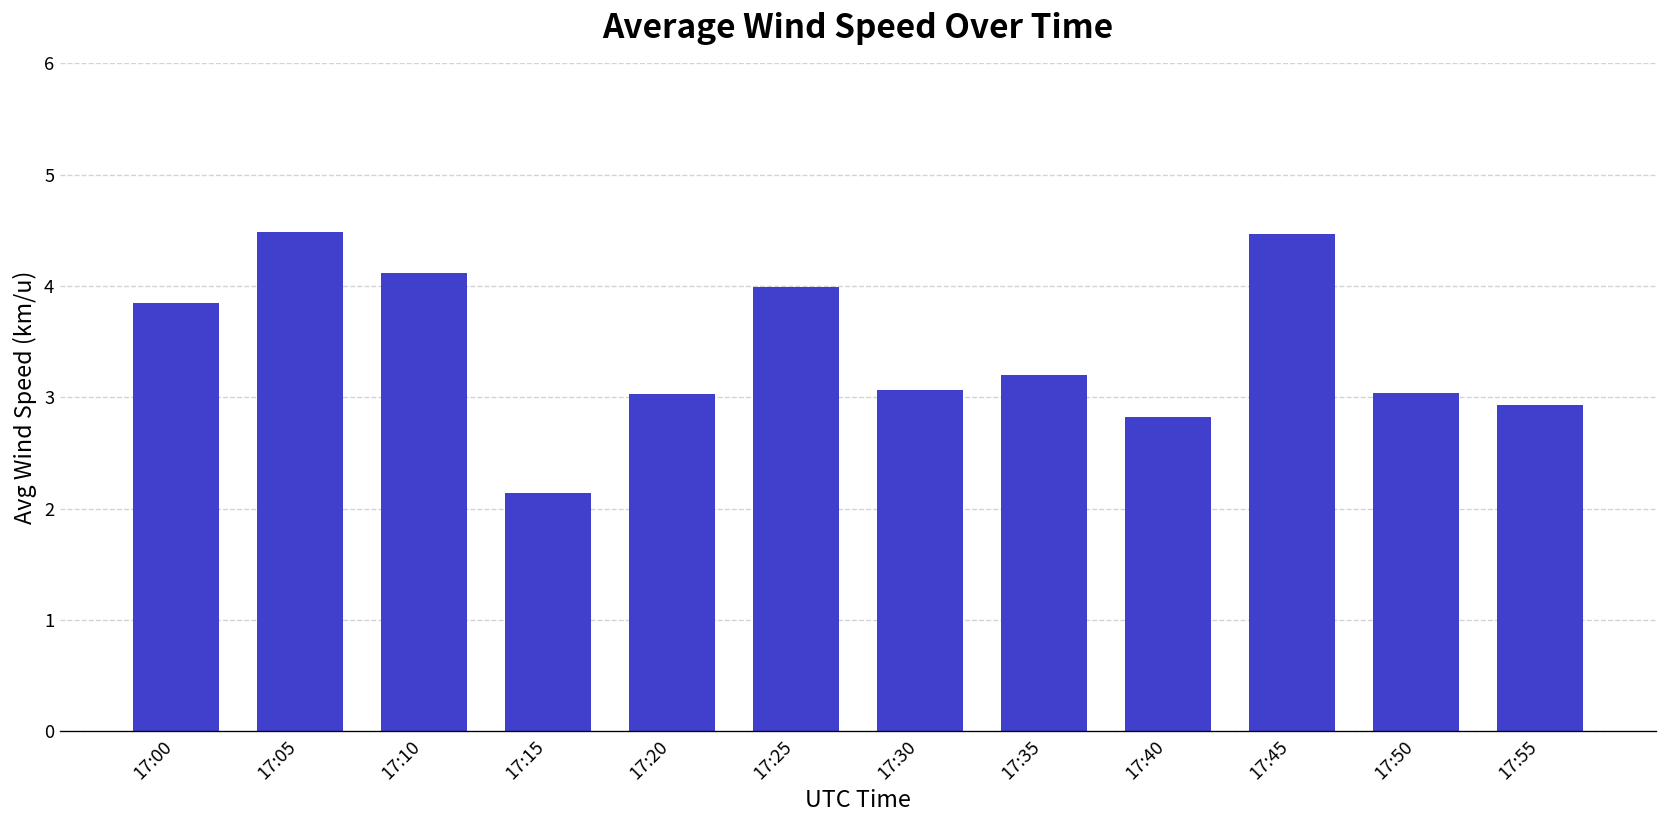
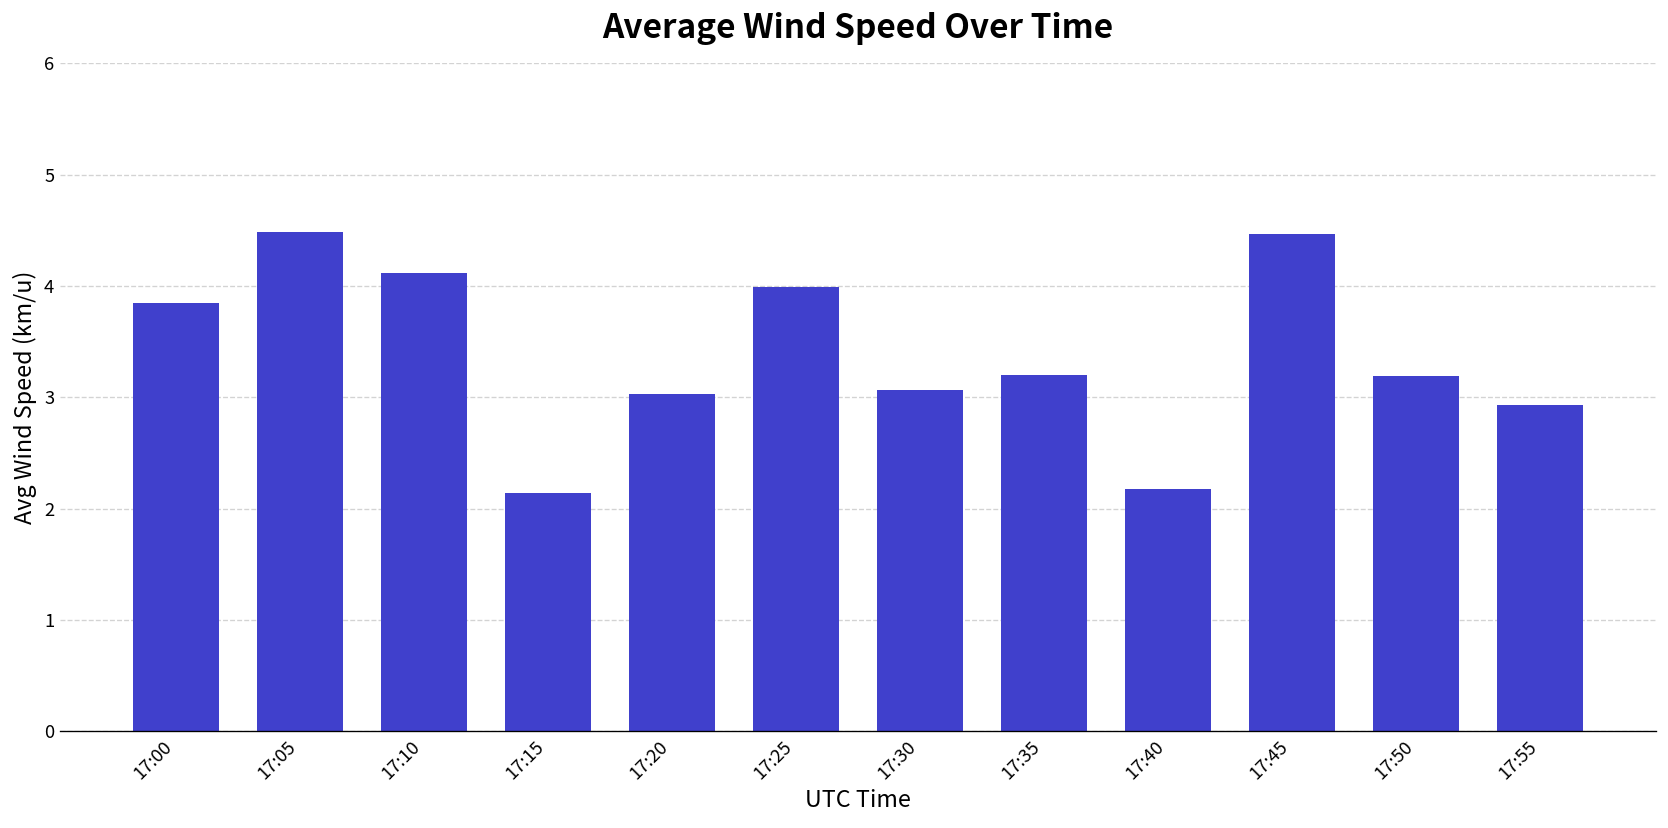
17:40: 2.8 -> 2.2
17:50: 3.0 -> 3.2
